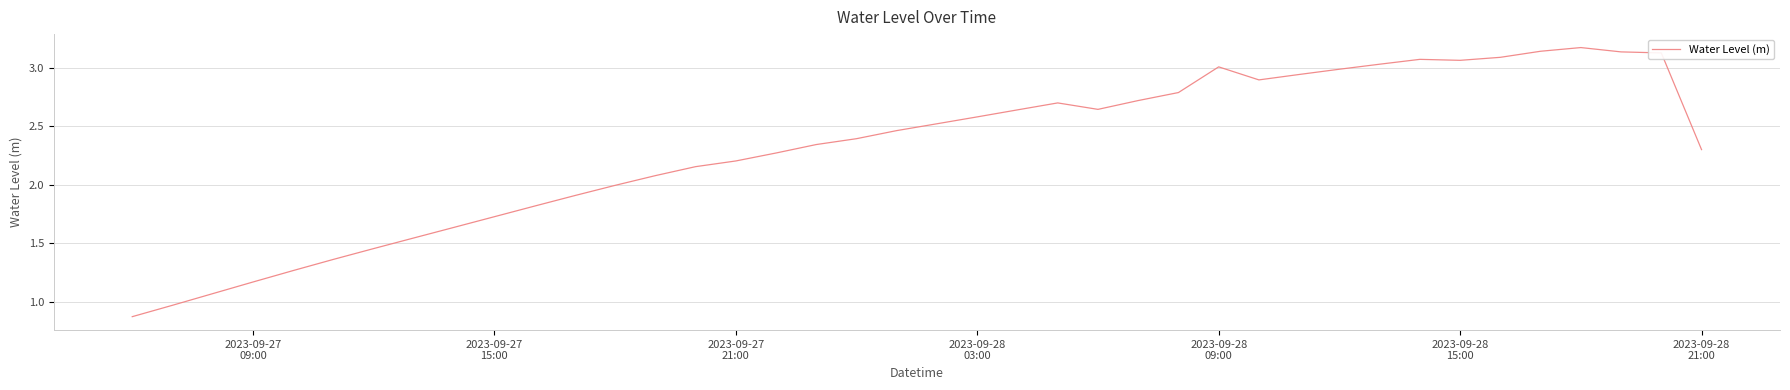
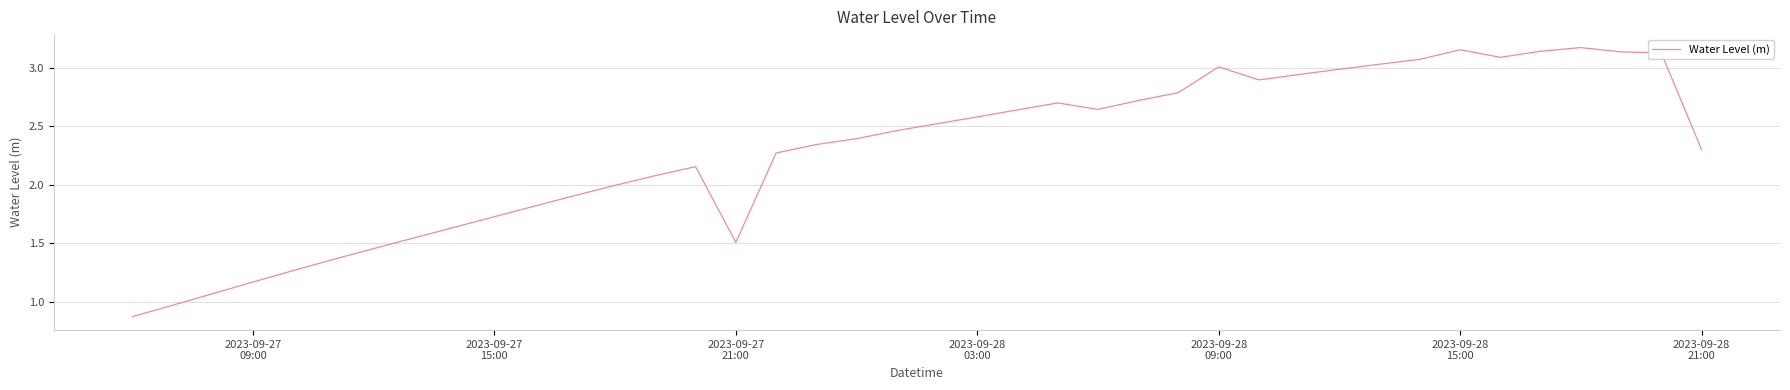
2023-09-27 21:00: 2.20 -> 1.51
2023-09-28 15:00: 3.07 -> 3.16
